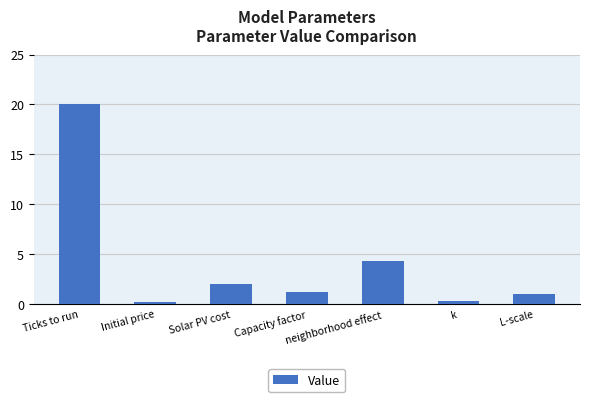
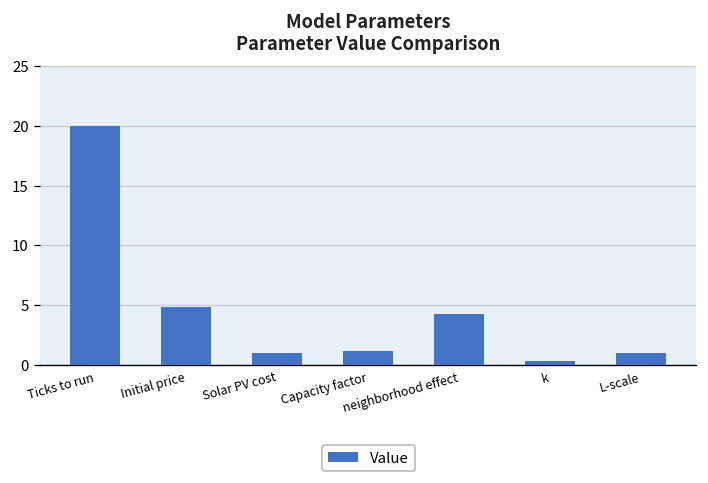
Initial price: 0 -> 5
Solar PV cost: 2 -> 1
